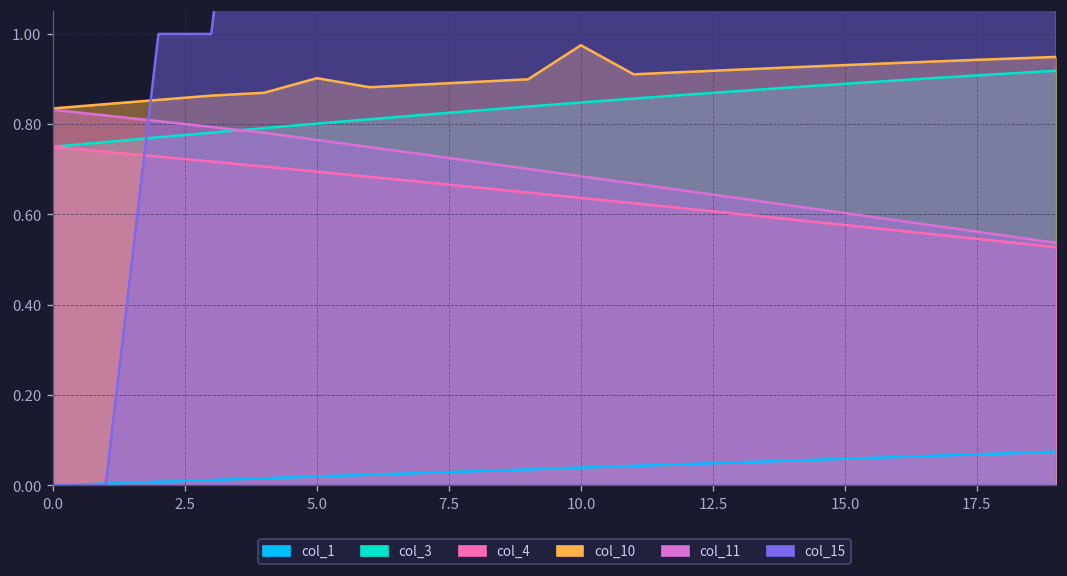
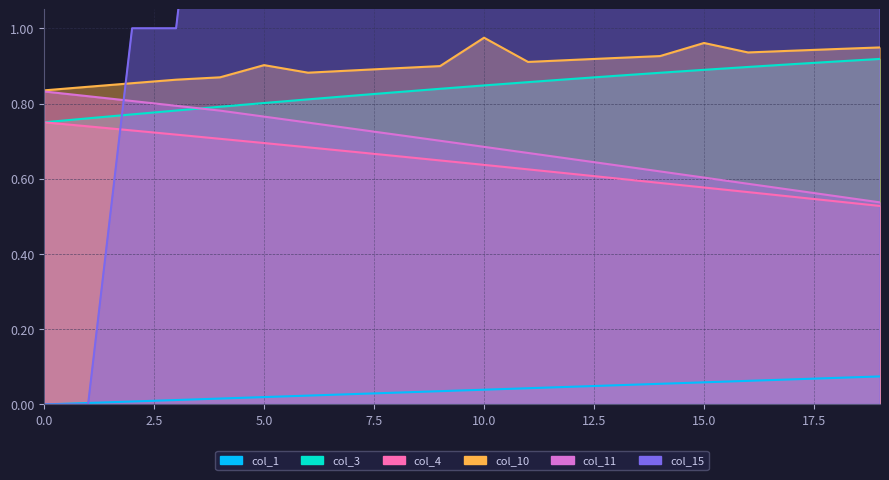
col_10, 15.0: 0.93 -> 0.96
